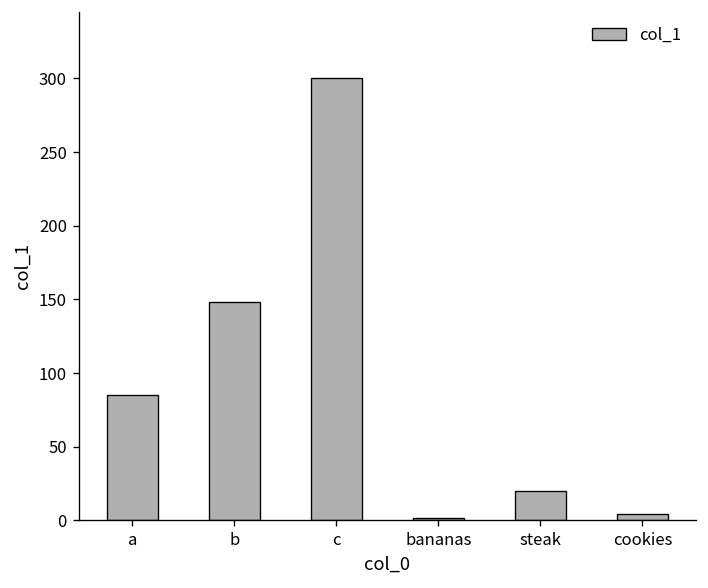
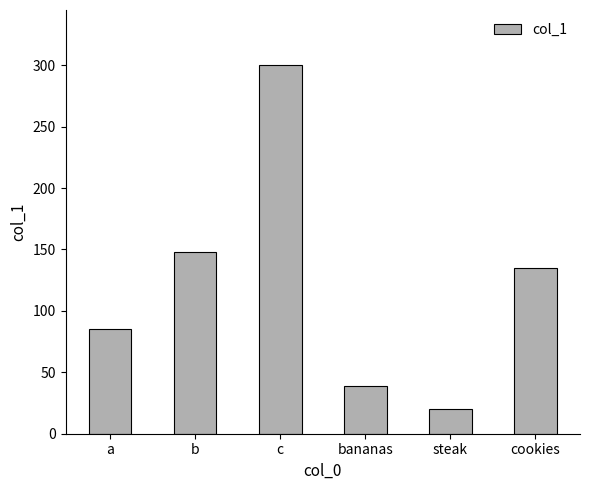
bananas: 2 -> 39
cookies: 5 -> 135
